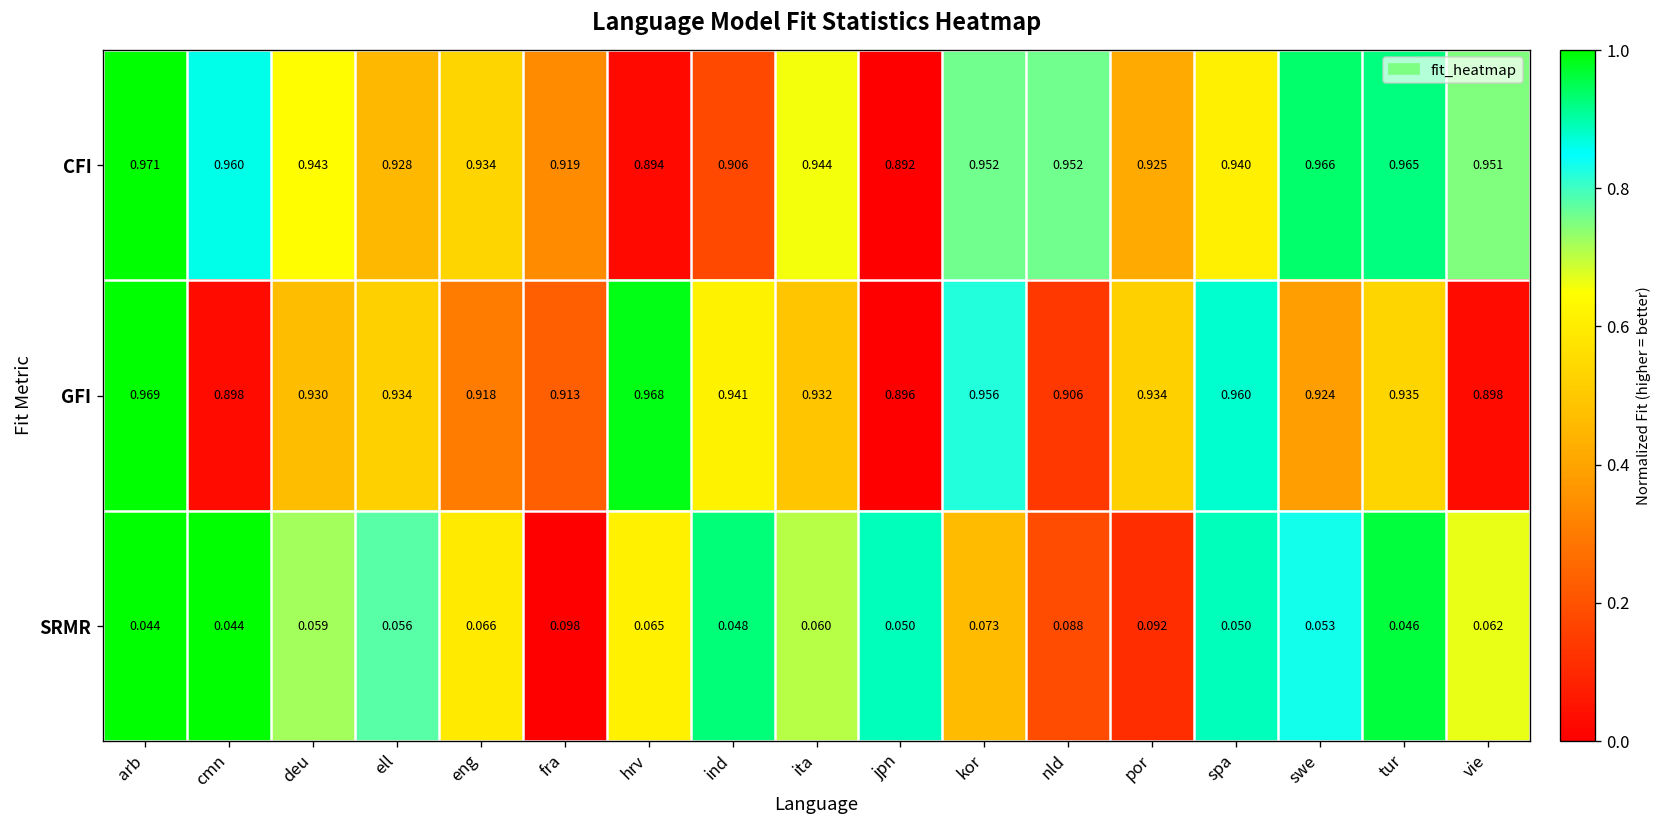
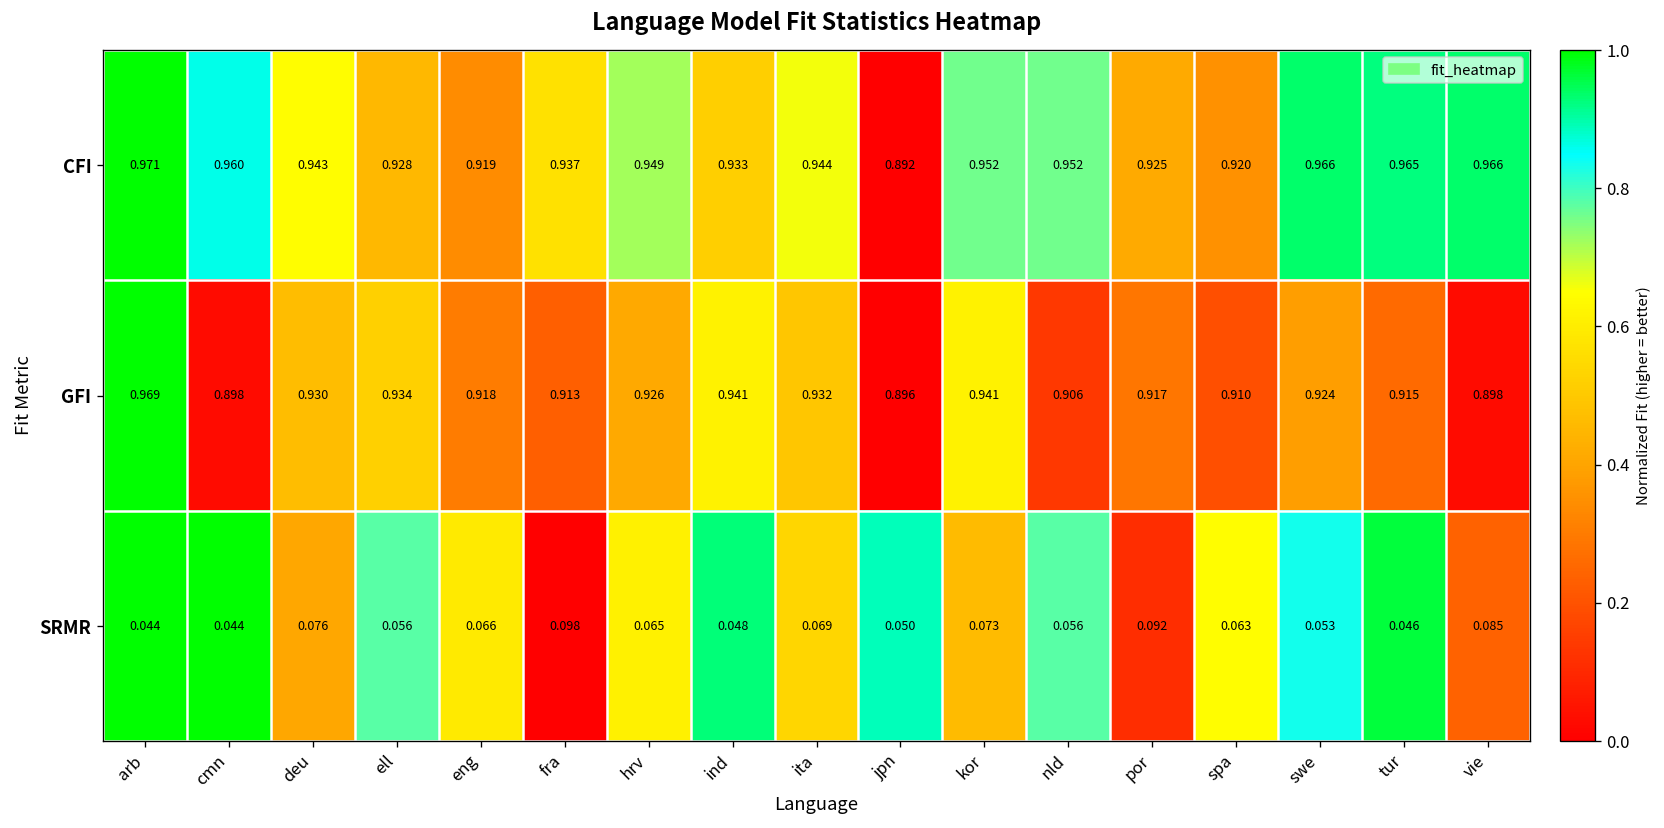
CFI, eng: 0.934 -> 0.919
CFI, fra: 0.919 -> 0.937
CFI, hrv: 0.894 -> 0.949
CFI, ind: 0.906 -> 0.933
CFI, spa: 0.940 -> 0.920
CFI, vie: 0.951 -> 0.966
GFI, hrv: 0.968 -> 0.926
GFI, kor: 0.956 -> 0.941
GFI, por: 0.934 -> 0.917
GFI, spa: 0.960 -> 0.910
GFI, tur: 0.935 -> 0.915
SRMR, deu: 0.059 -> 0.076
SRMR, ita: 0.060 -> 0.069
SRMR, nld: 0.088 -> 0.056
SRMR, spa: 0.050 -> 0.063
SRMR, vie: 0.062 -> 0.085
